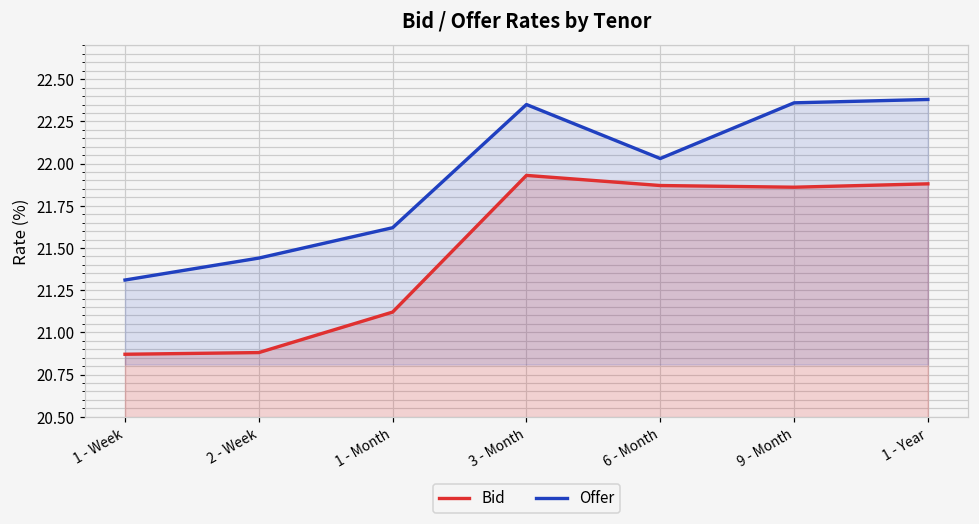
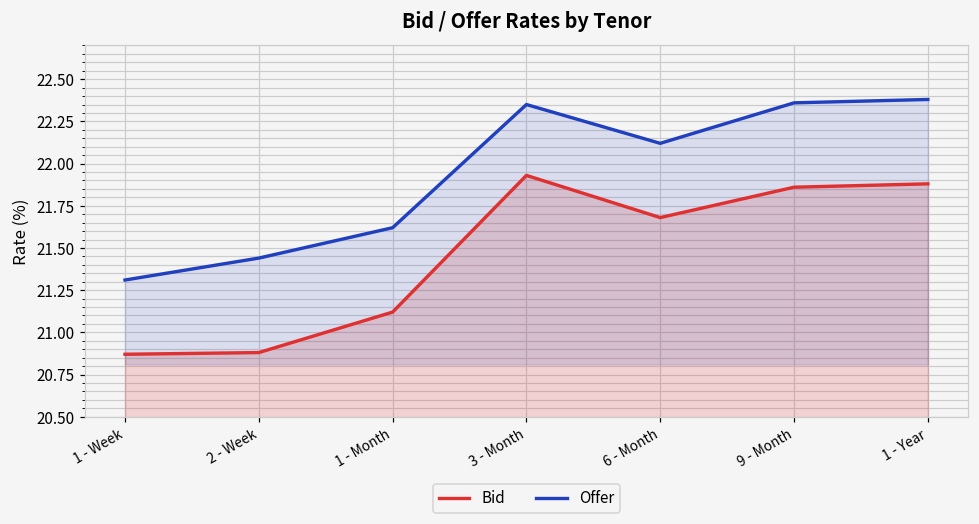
Bid, 6 - Month: 21.87 -> 21.68
Offer, 6 - Month: 22.03 -> 22.12
